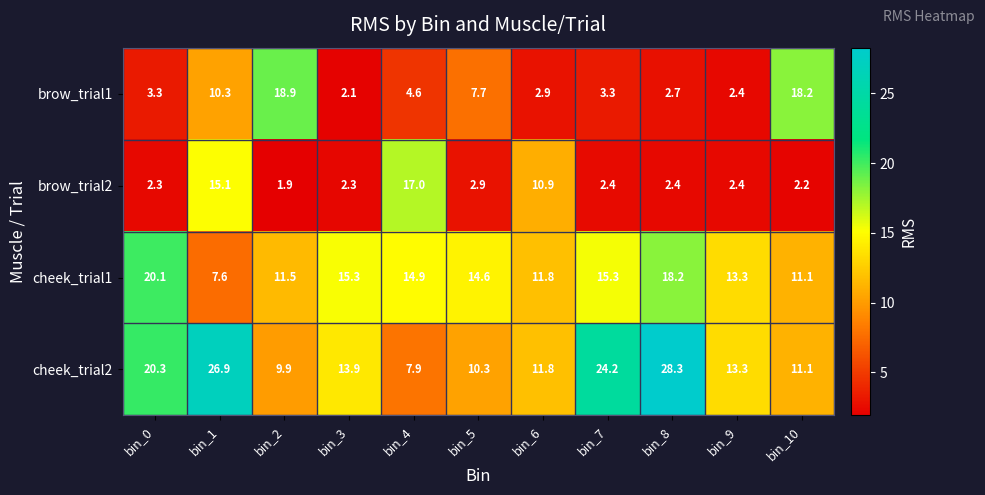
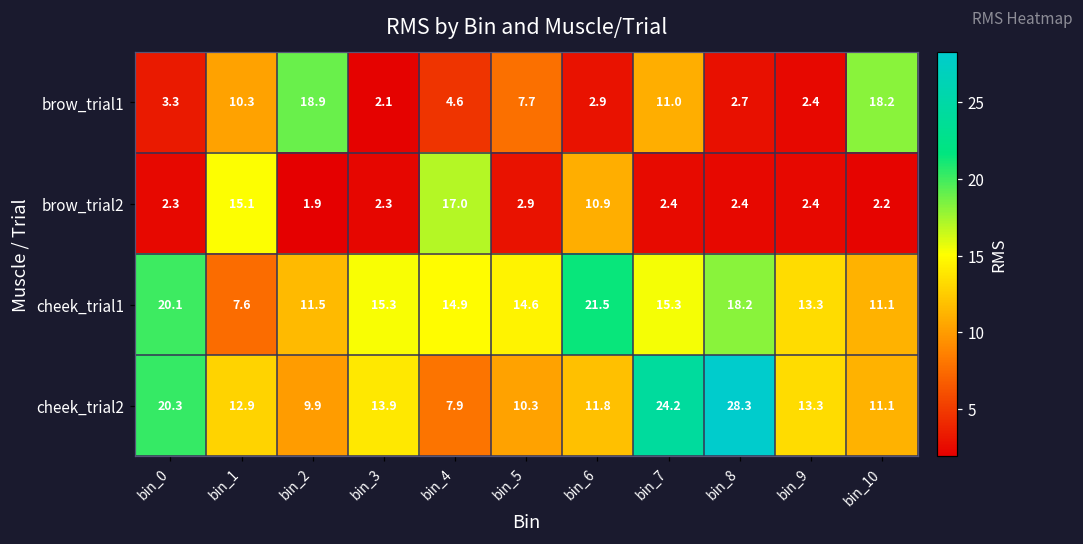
brow_trial1, bin_7: 3.3 -> 11.0
cheek_trial1, bin_6: 11.8 -> 21.5
cheek_trial2, bin_1: 26.9 -> 12.9
